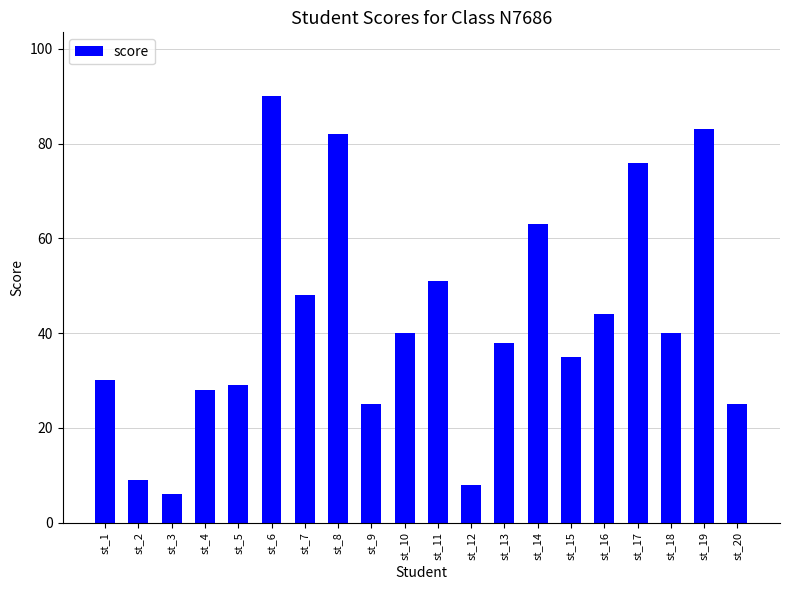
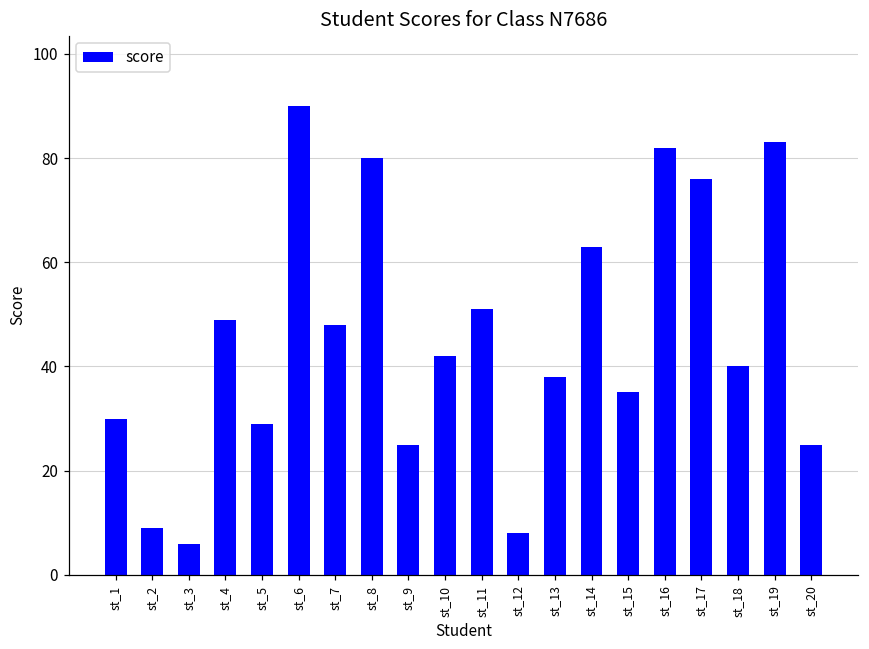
st_4: 28 -> 49
st_8: 82 -> 80
st_10: 40 -> 42
st_16: 44 -> 82
